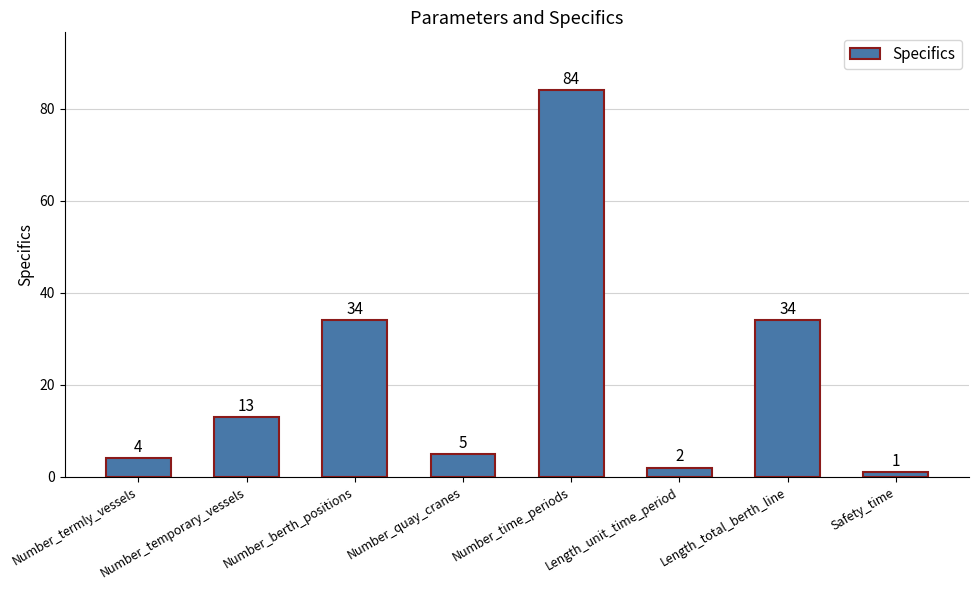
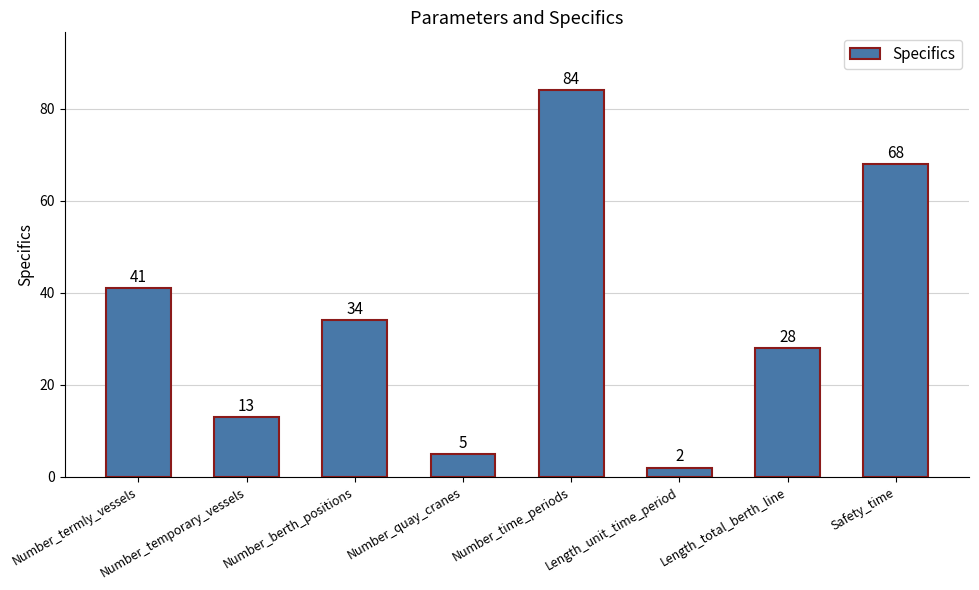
Number_termly_vessels: 4 -> 41
Length_total_berth_line: 34 -> 28
Safety_time: 1 -> 68
